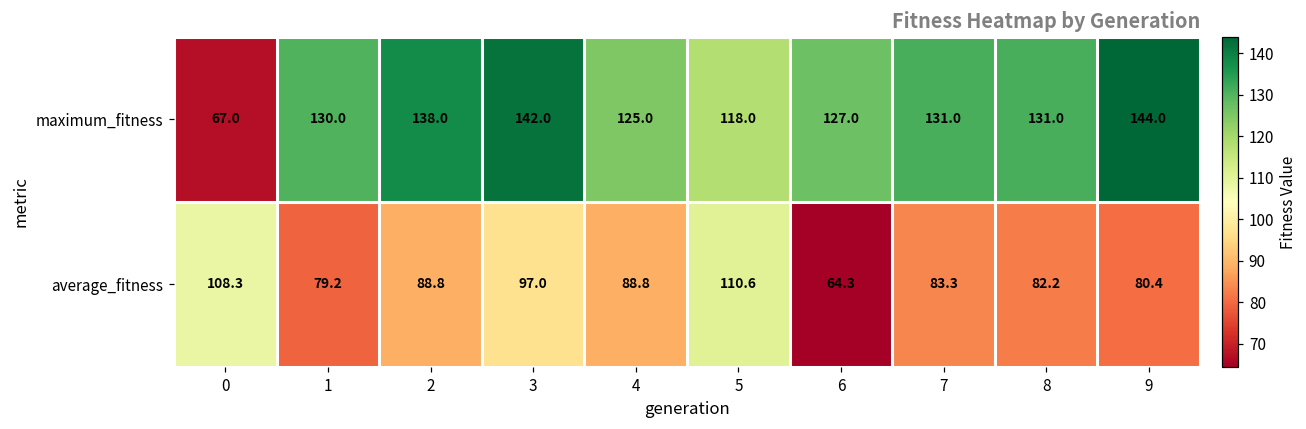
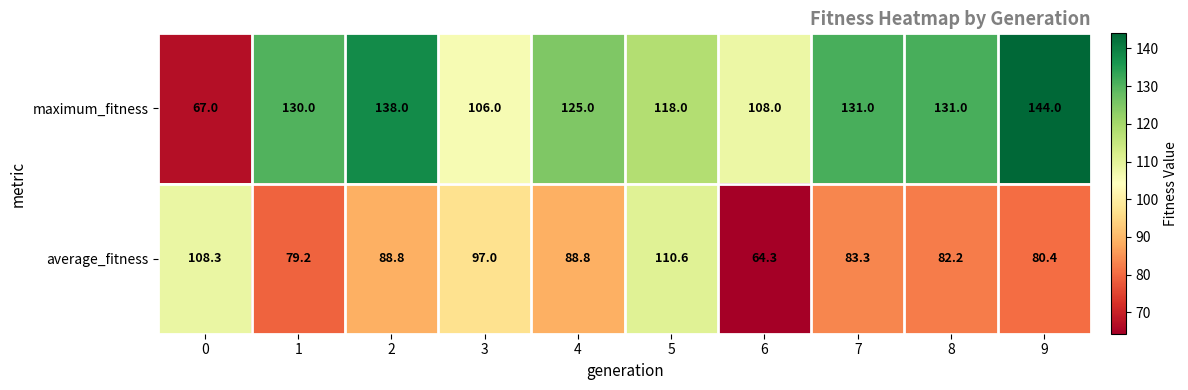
maximum_fitness, 3: 142.0 -> 106.0
maximum_fitness, 6: 127.0 -> 108.0
